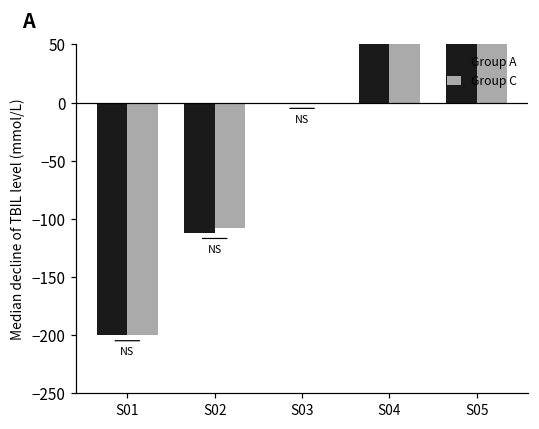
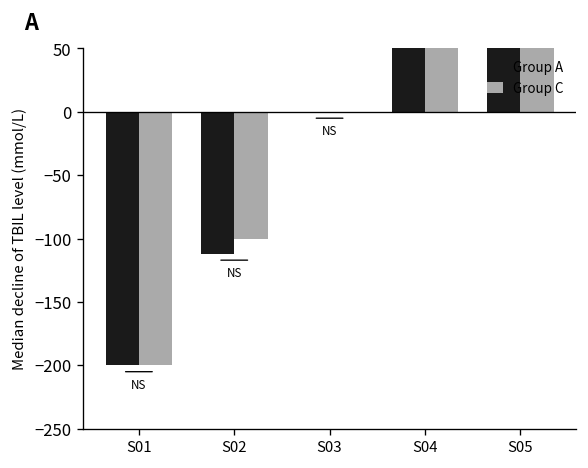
Group C, S02: -108 -> -100
